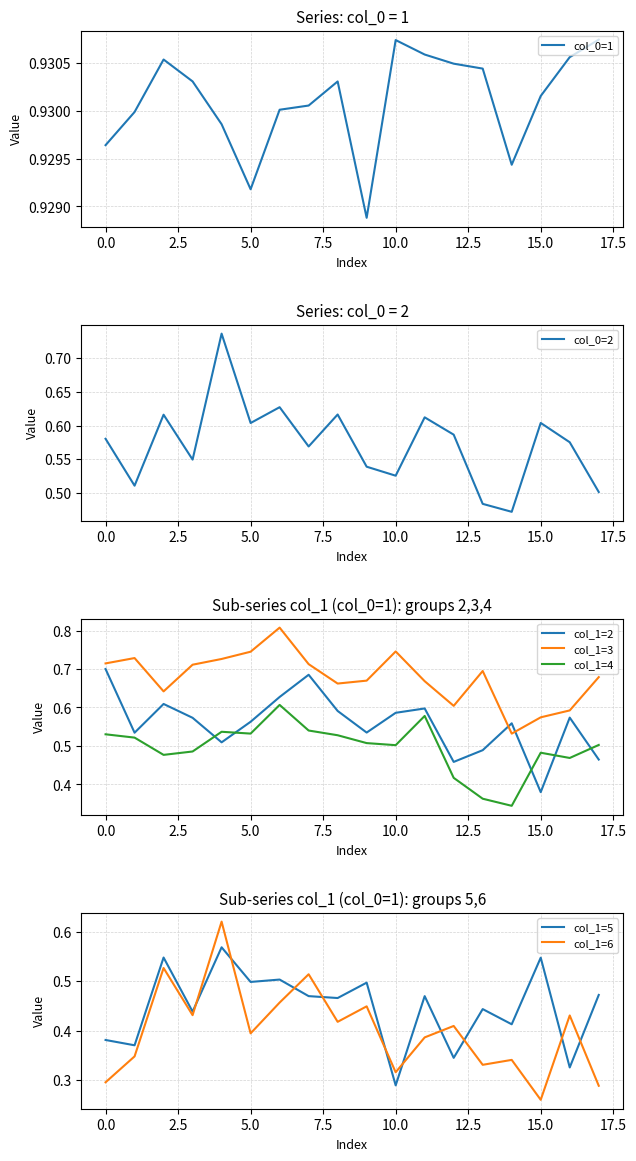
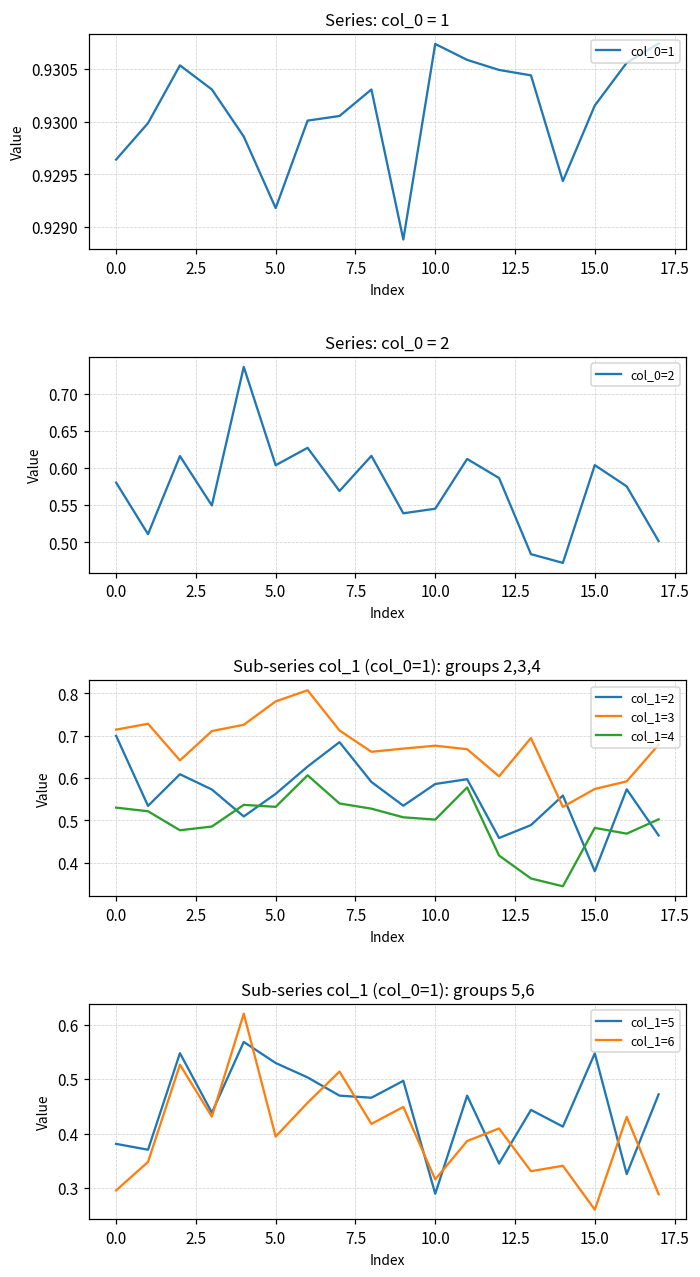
Series: col_0 = 2, 10.0: 0.53 -> 0.55
Sub-series col_1 (col_0=1): groups 2,3,4, col_1=3, 5.0: 0.74 -> 0.78
Sub-series col_1 (col_0=1): groups 2,3,4, col_1=3, 10.0: 0.75 -> 0.68
Sub-series col_1 (col_0=1): groups 5,6, col_1=5, 5.0: 0.50 -> 0.53
